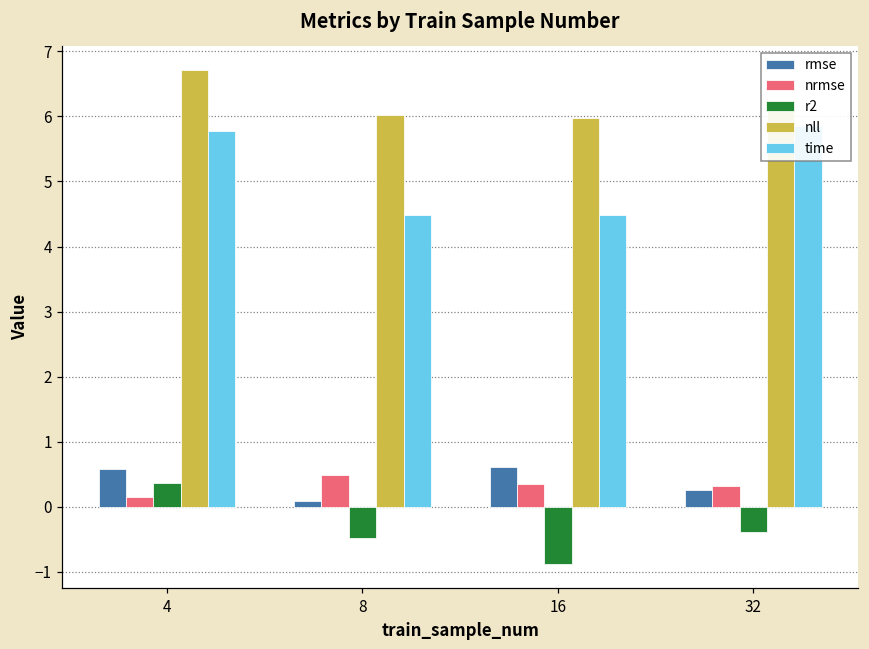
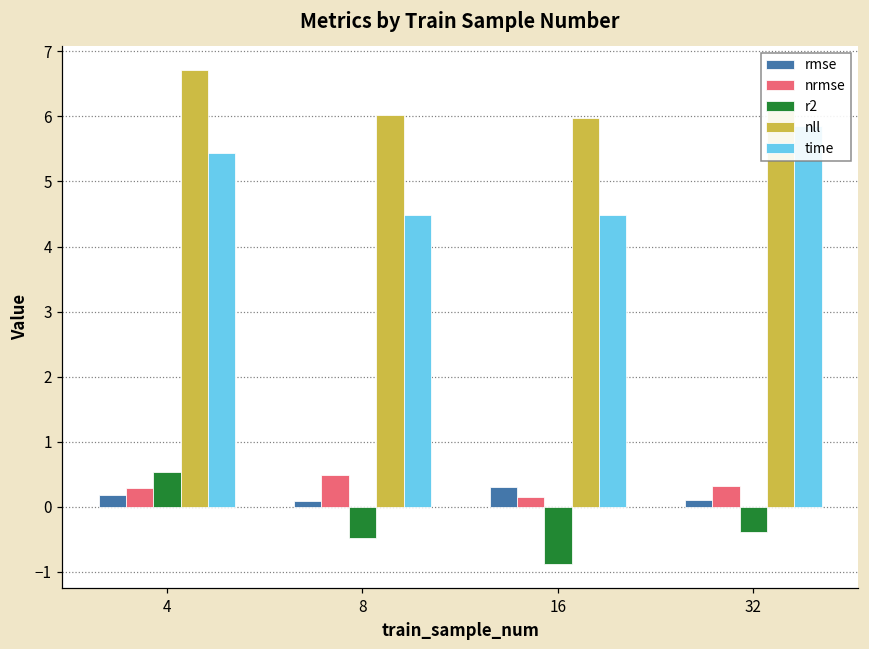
rmse, 4: 0.6 -> 0.2
nrmse, 4: 0.1 -> 0.3
r2, 4: 0.4 -> 0.5
time, 4: 5.8 -> 5.4
rmse, 16: 0.6 -> 0.3
nrmse, 16: 0.3 -> 0.2
rmse, 32: 0.3 -> 0.1
